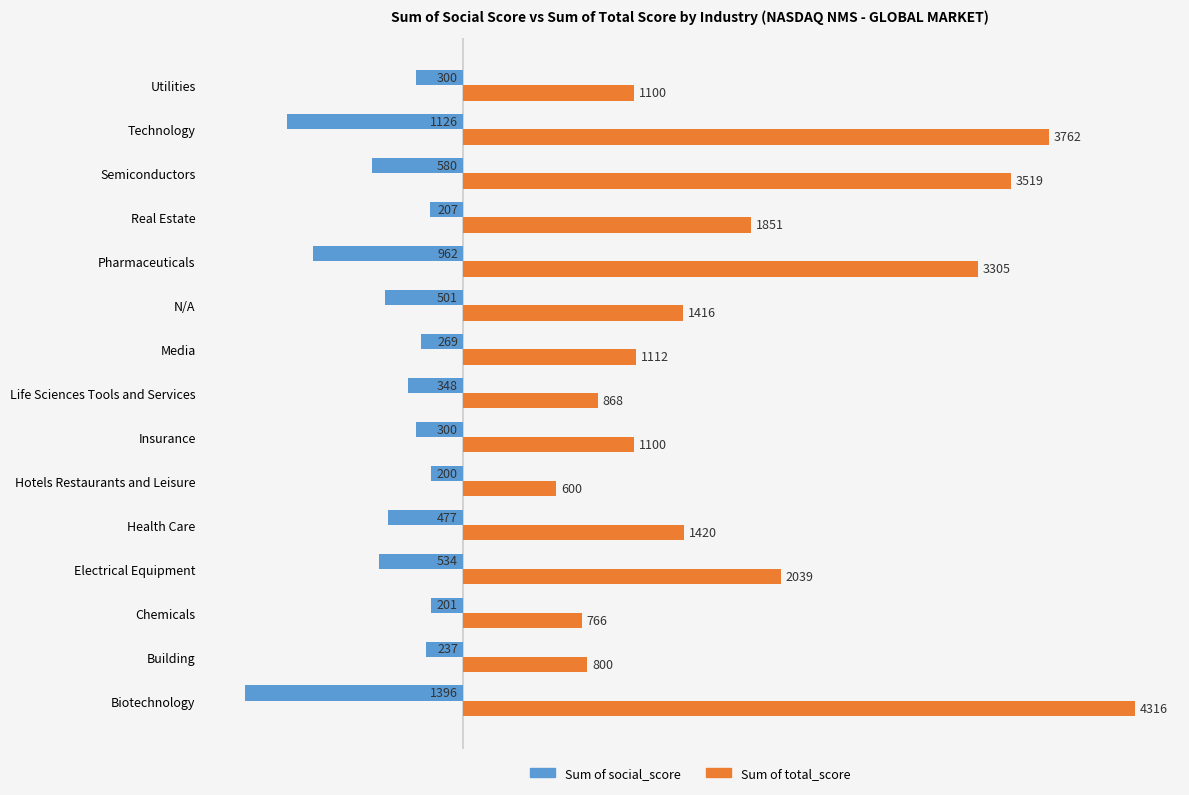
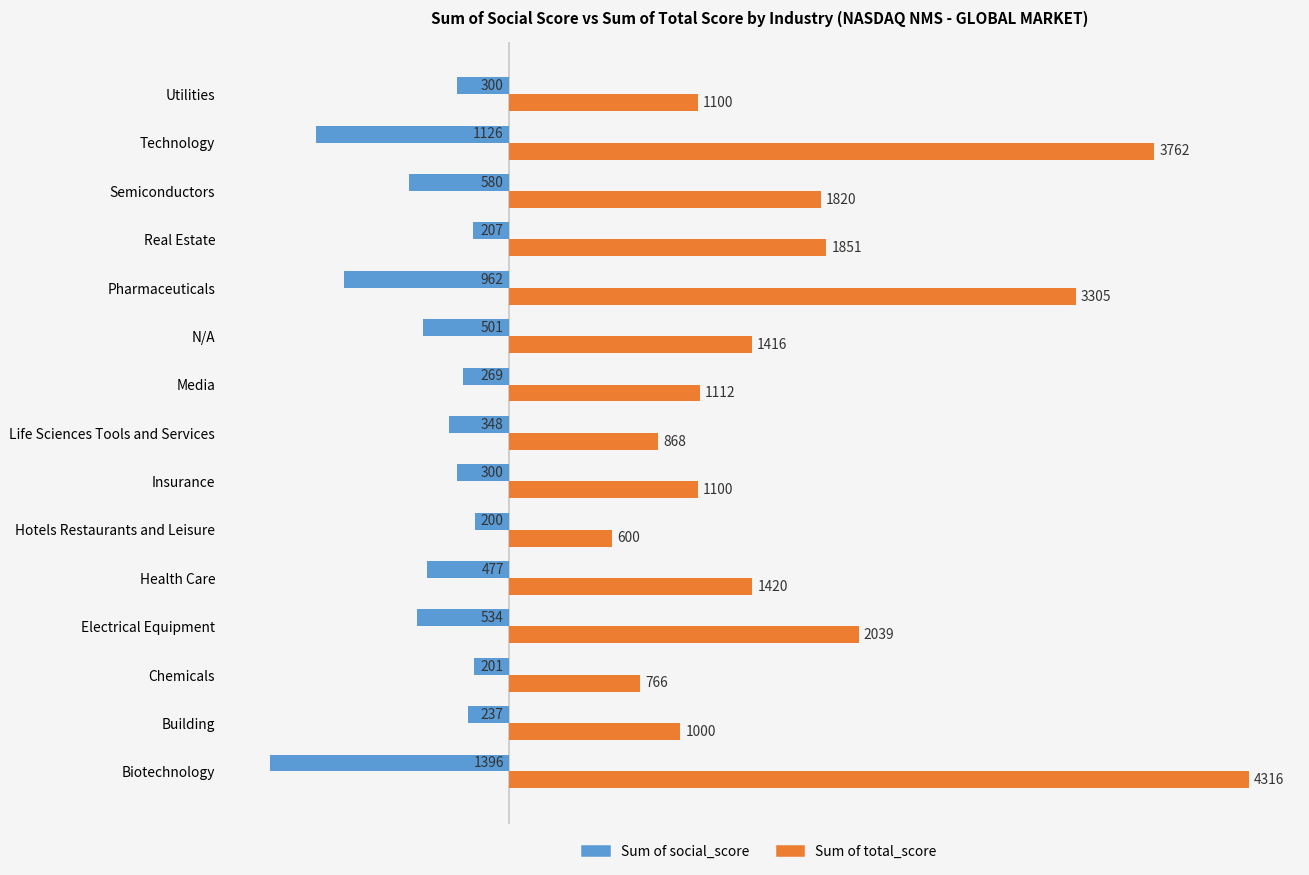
Sum of total_score, Semiconductors: 3519 -> 1820
Sum of total_score, Building: 800 -> 1000
